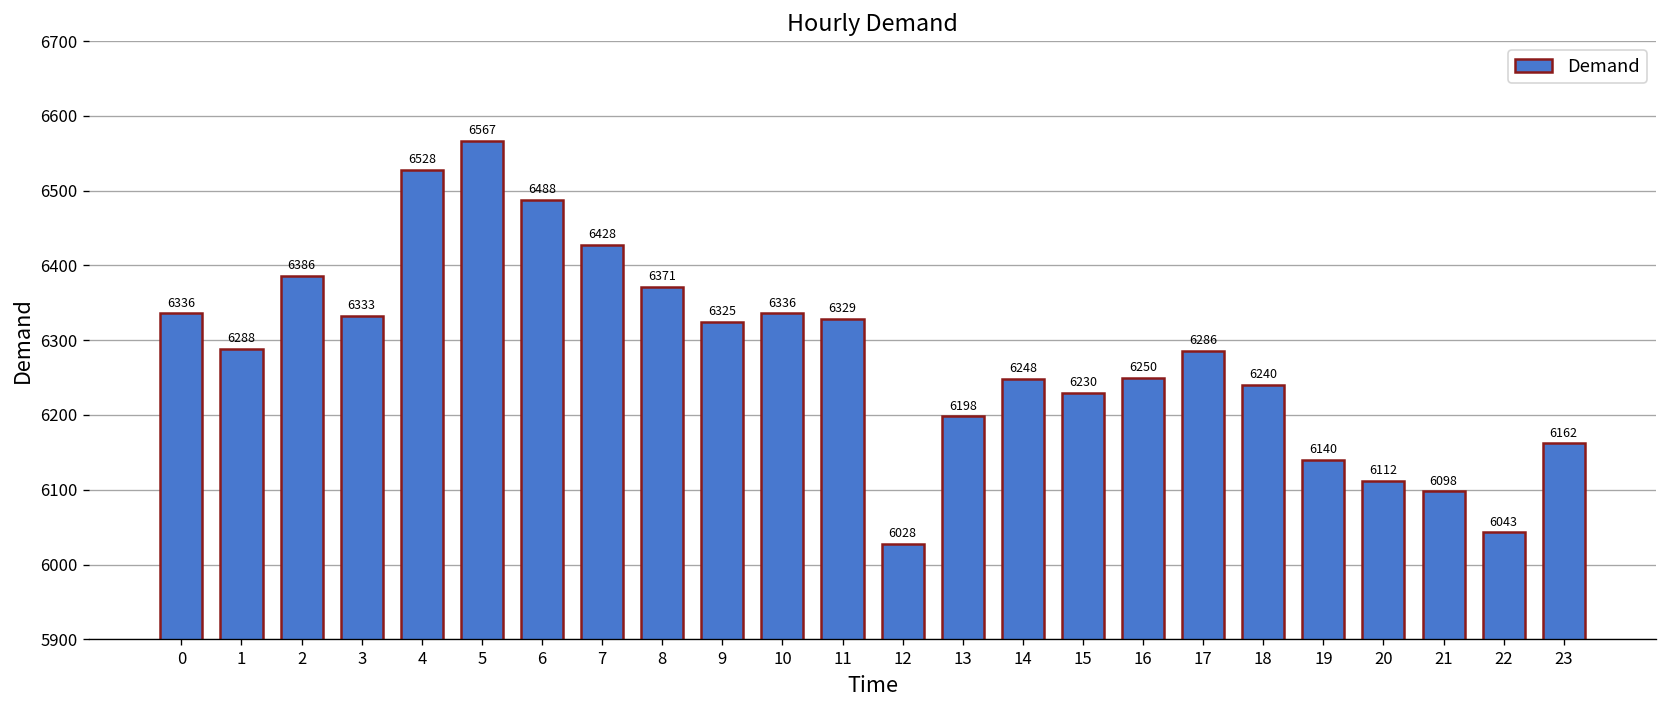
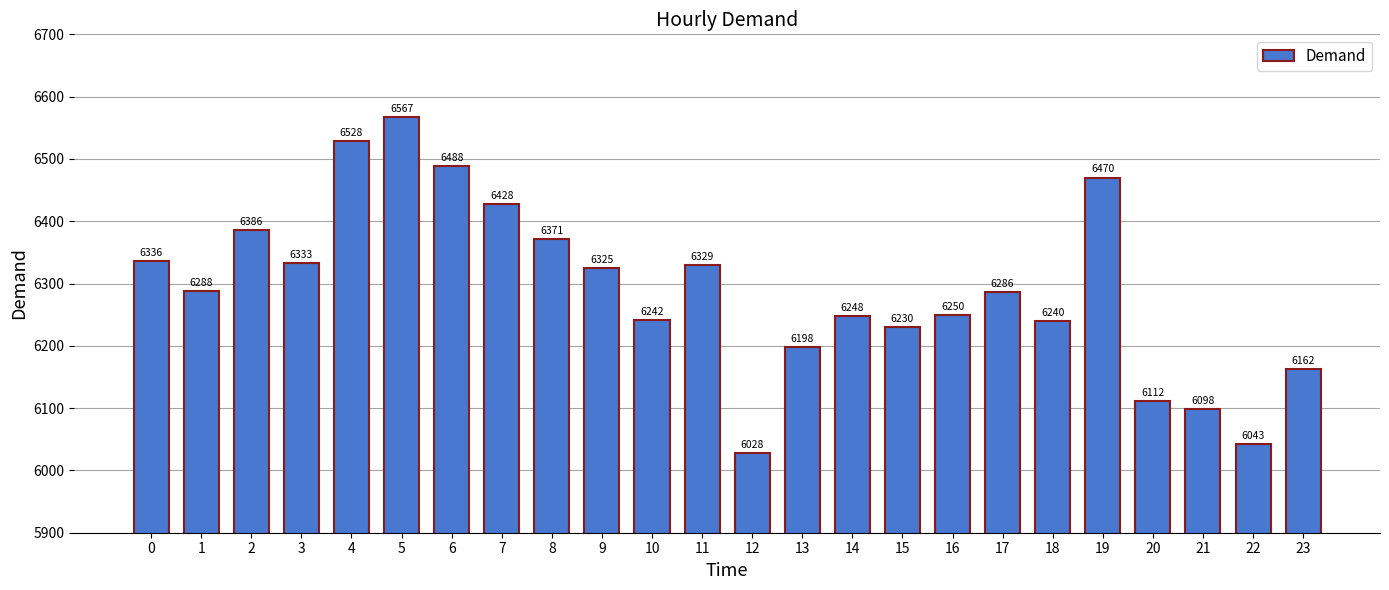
10: 6336 -> 6242
19: 6140 -> 6470
